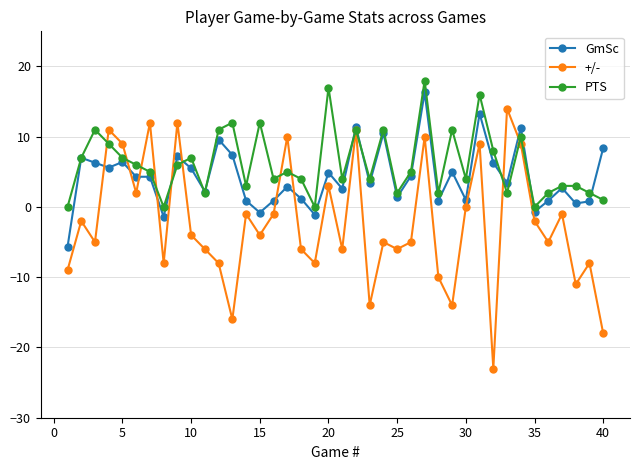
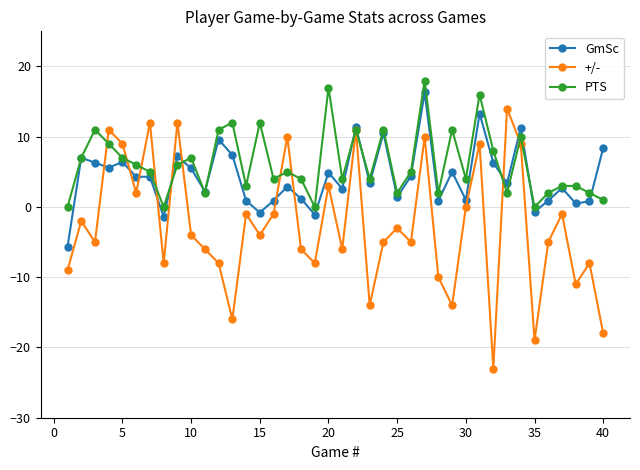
+/-, 25: -6 -> -3
+/-, 35: -2 -> -19
